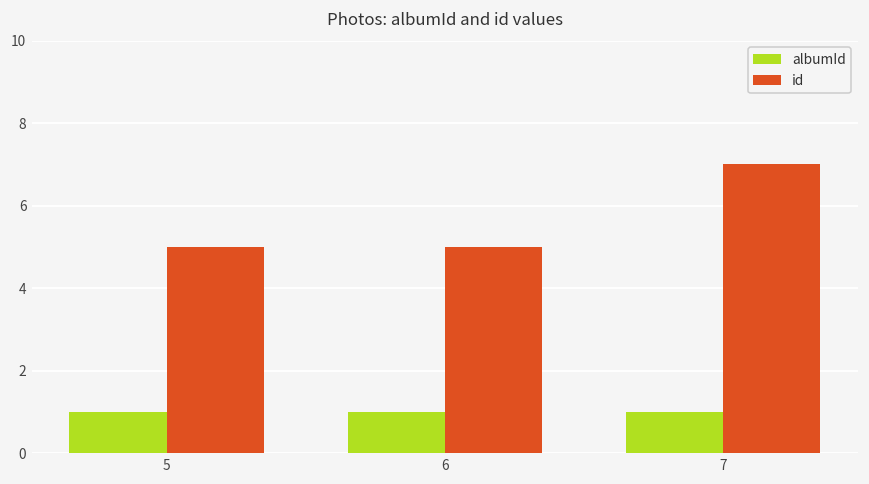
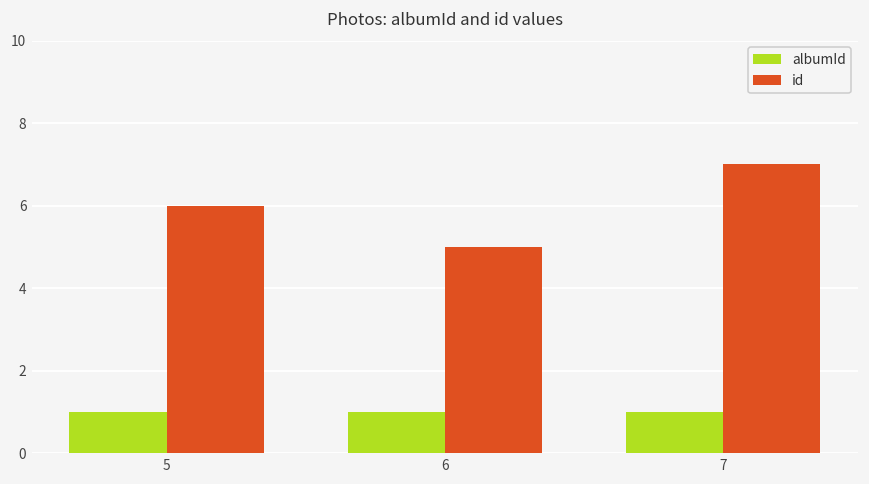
id, 5: 5 -> 6
